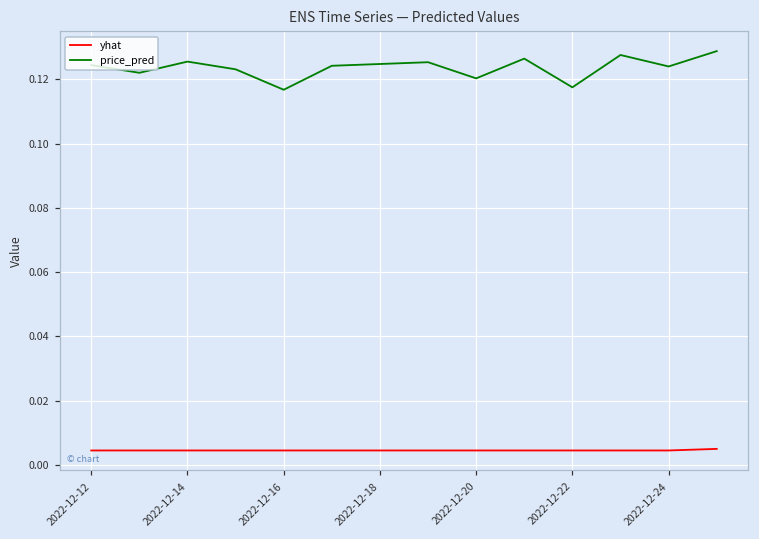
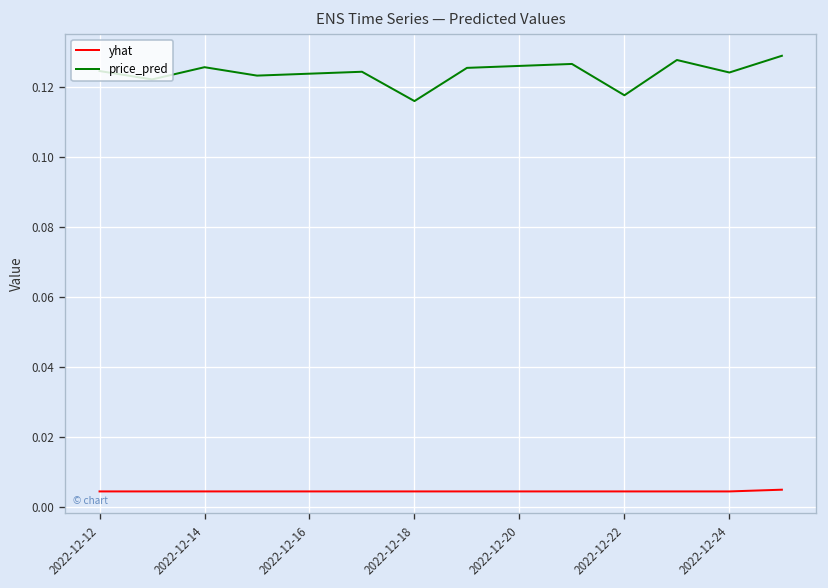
price_pred, 2022-12-16: 0.117 -> 0.124
price_pred, 2022-12-18: 0.125 -> 0.116
price_pred, 2022-12-20: 0.120 -> 0.126
